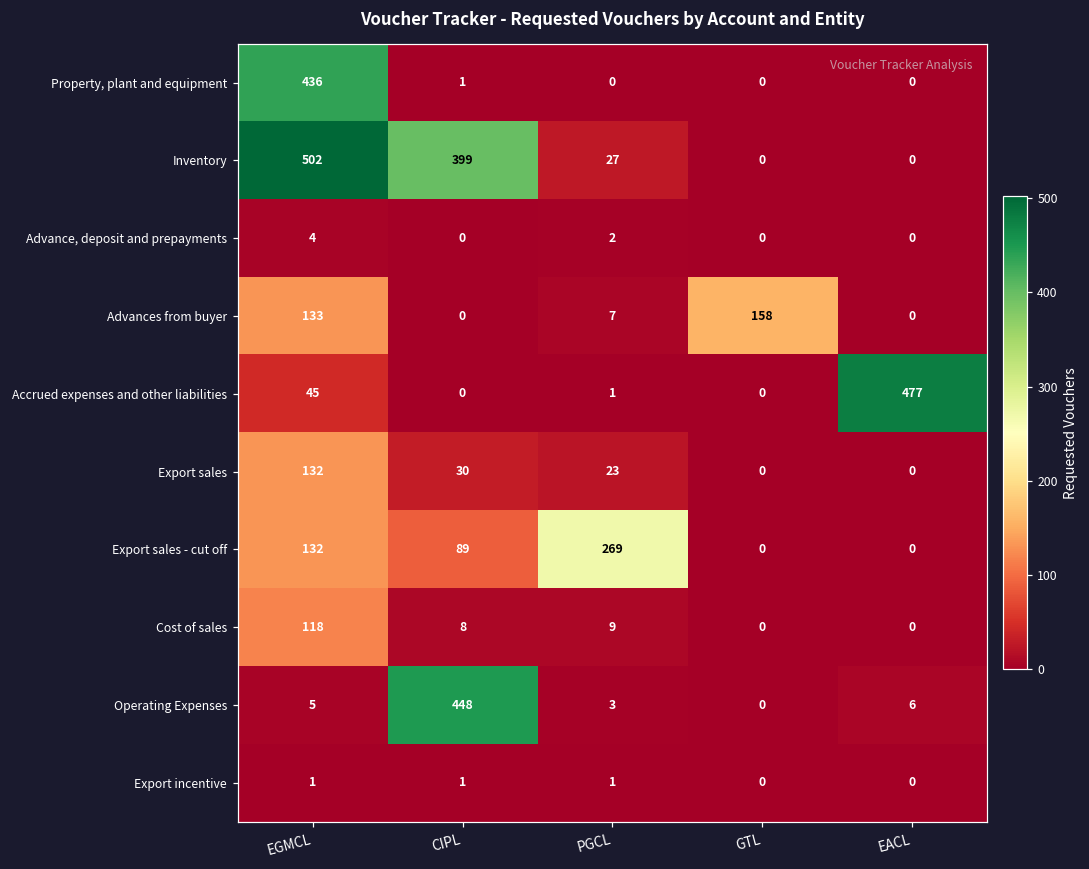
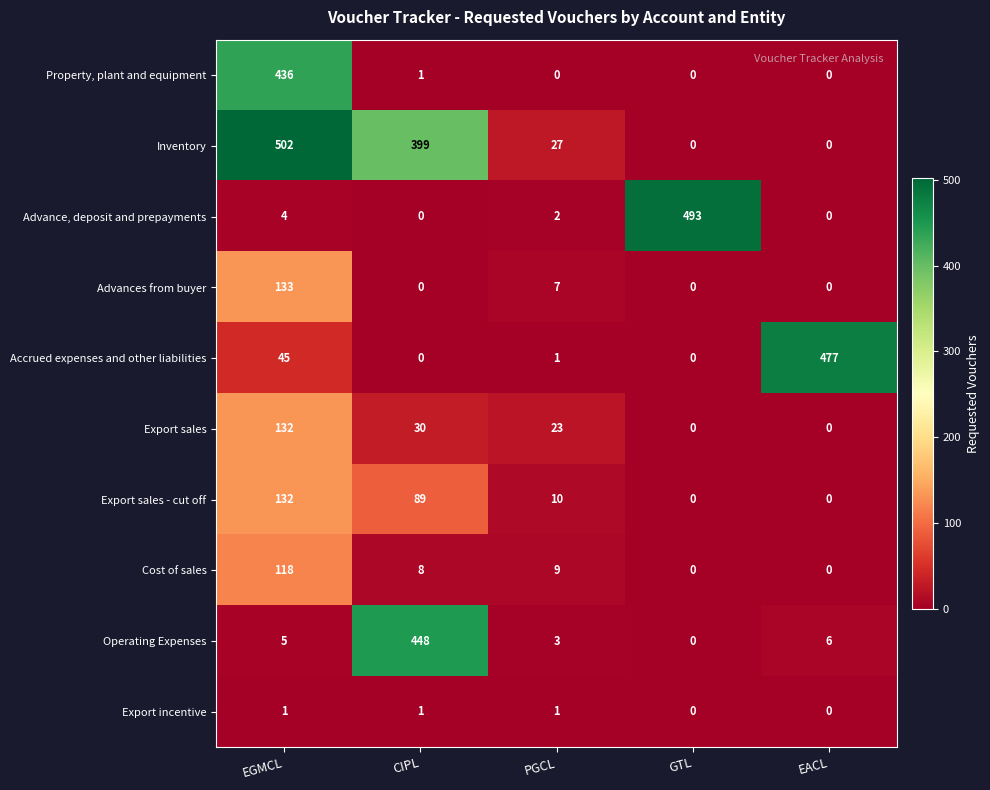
Advance, deposit and prepayments, GTL: 0 -> 493
Advances from buyer, GTL: 158 -> 0
Export sales - cut off, PGCL: 269 -> 10
